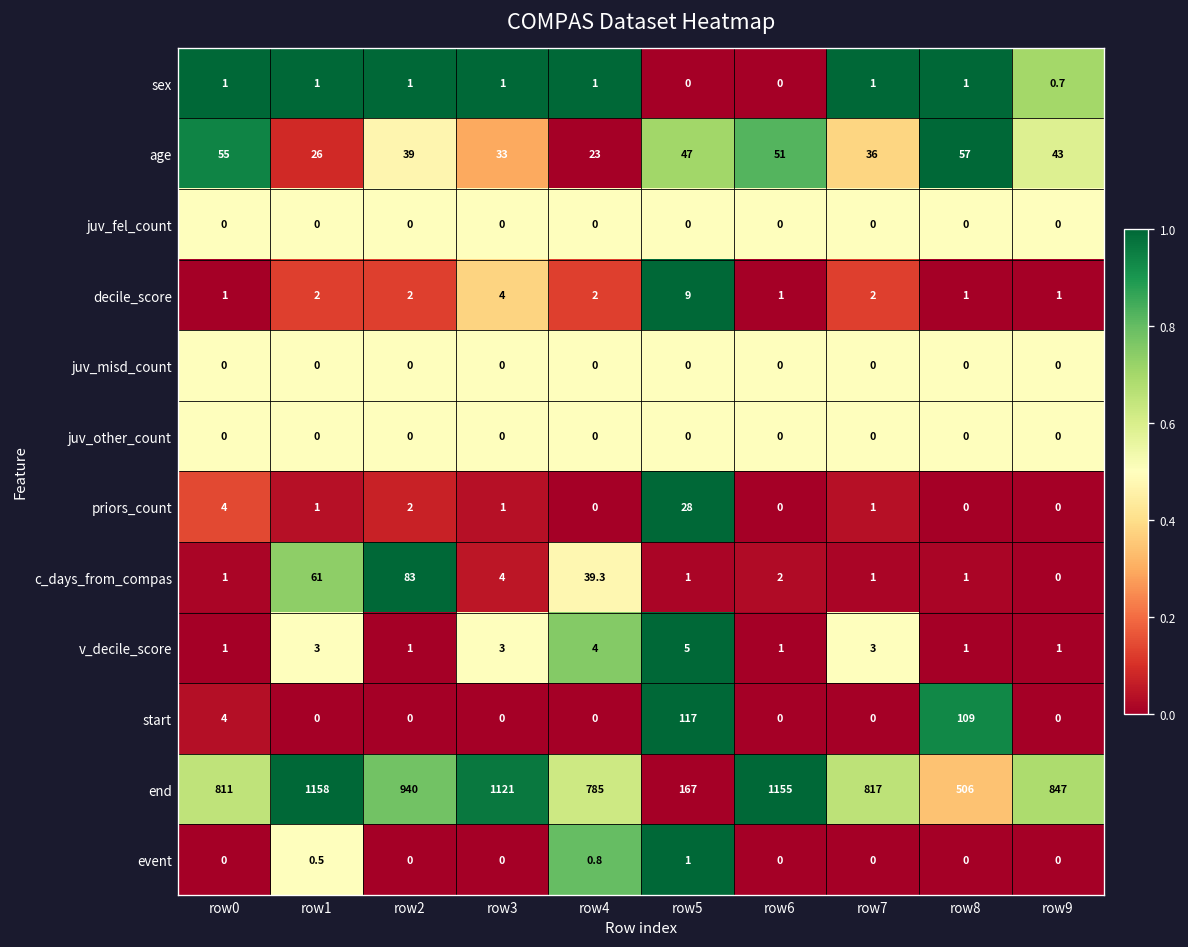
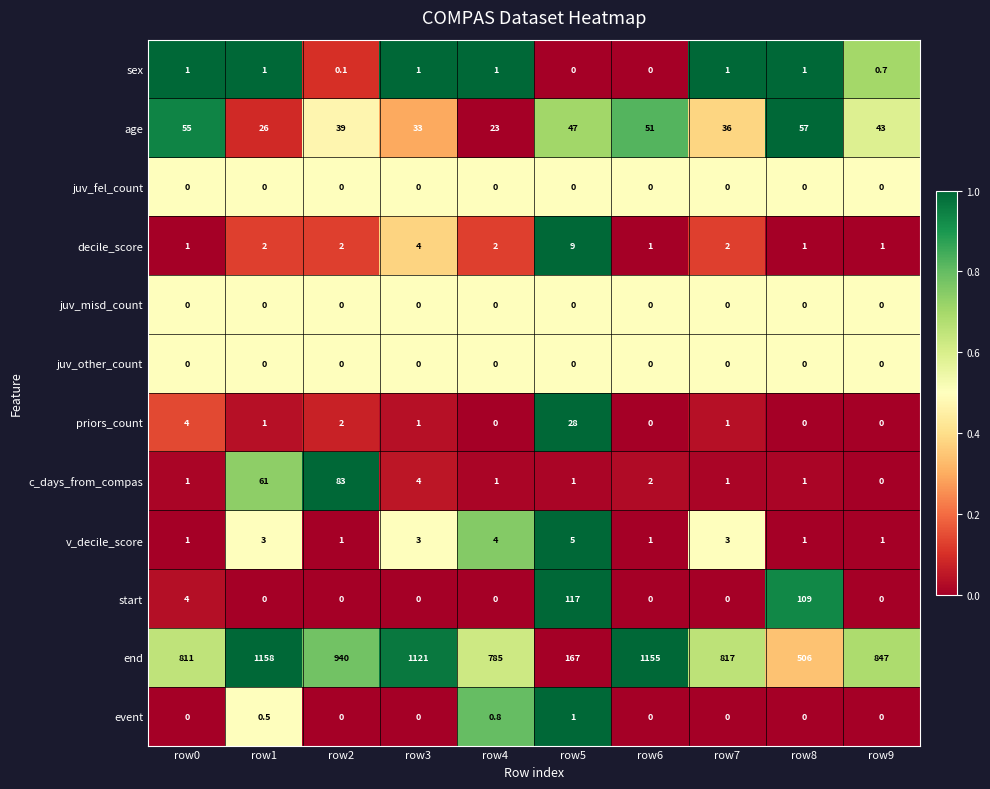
sex, row2: 1 -> 0.1
c_days_from_compas, row4: 39.3 -> 1
